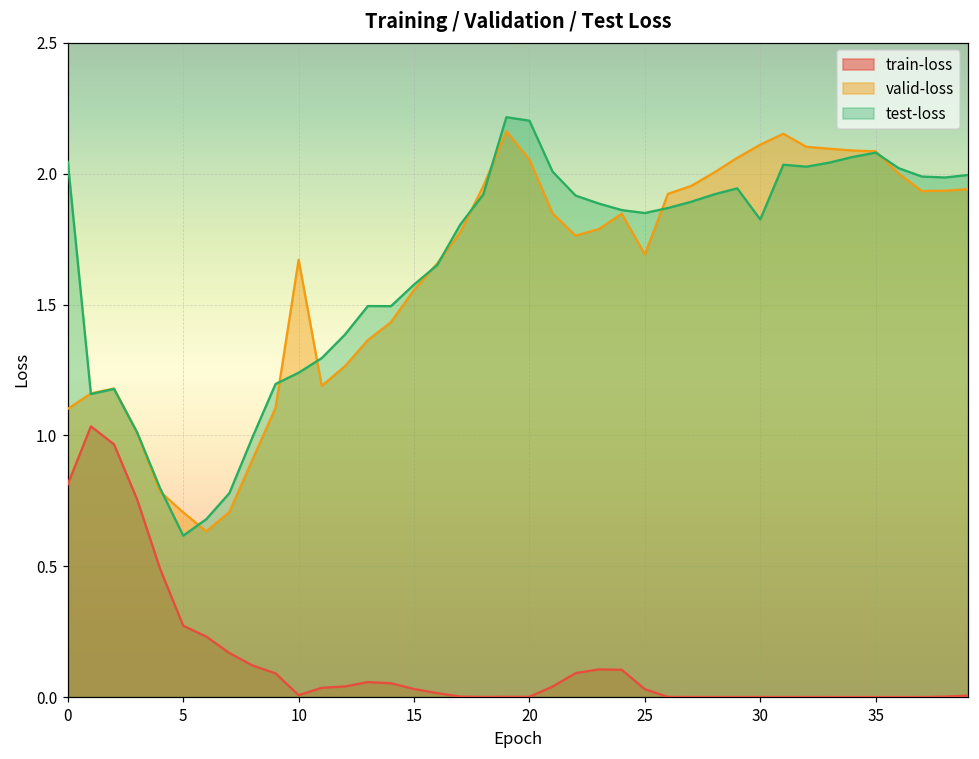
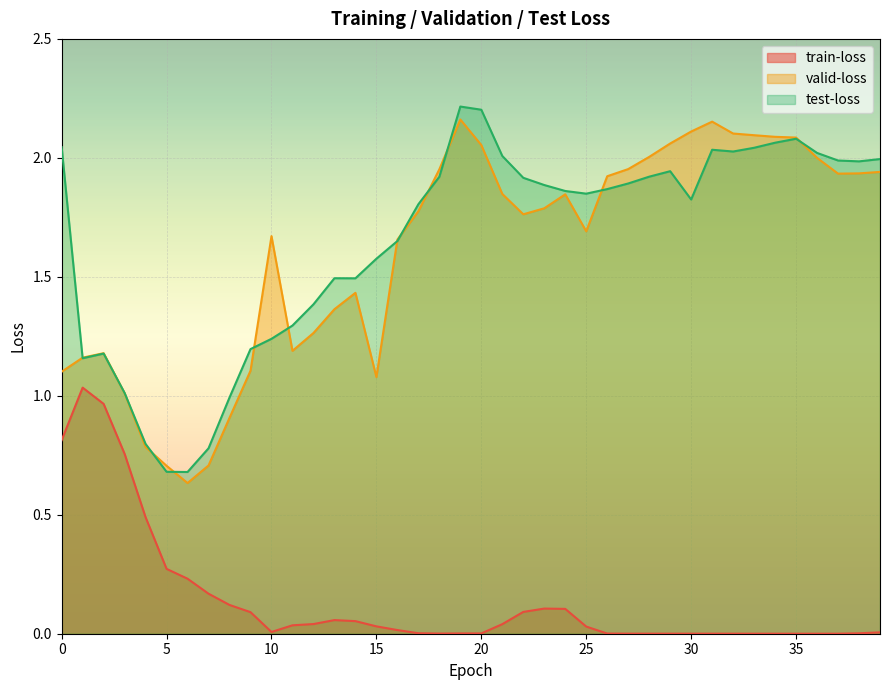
test-loss, 5: 0.62 -> 0.68
valid-loss, 15: 1.56 -> 1.08
